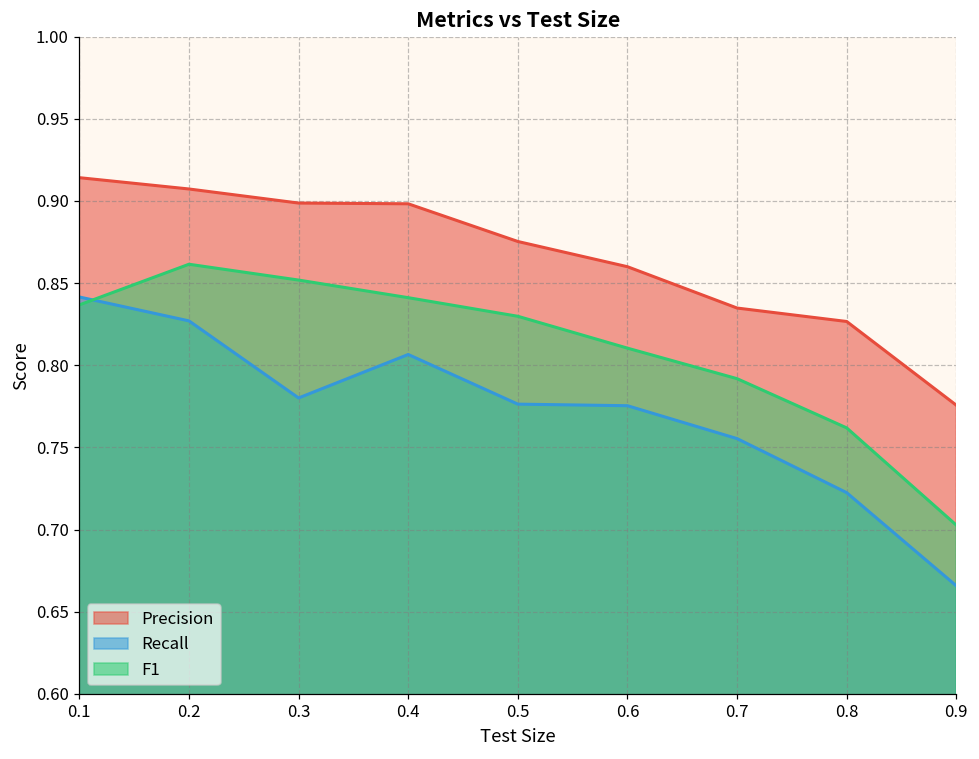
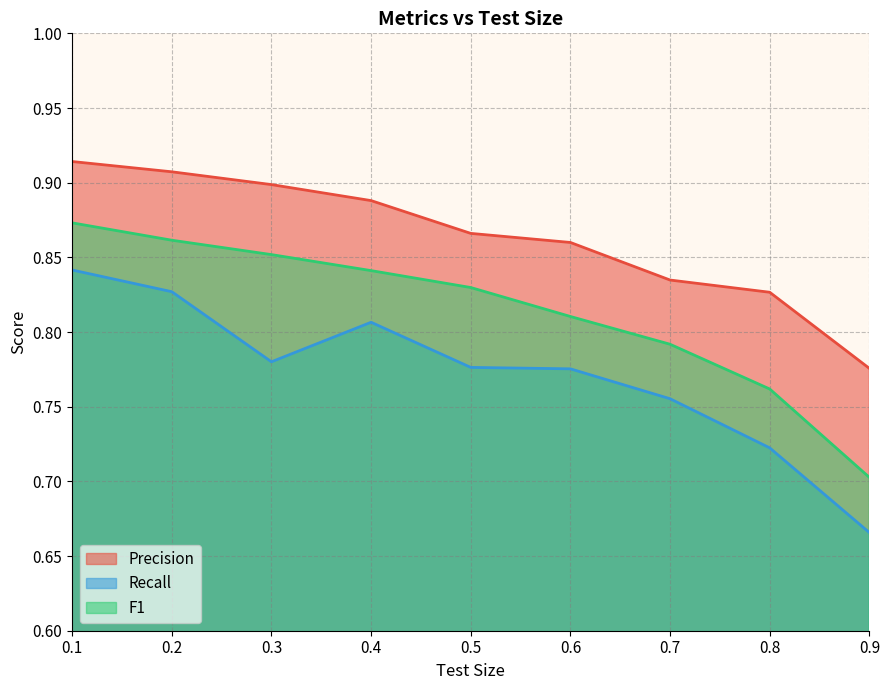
F1, 0.1: 0.837 -> 0.873
Precision, 0.4: 0.898 -> 0.888
Precision, 0.5: 0.875 -> 0.866
